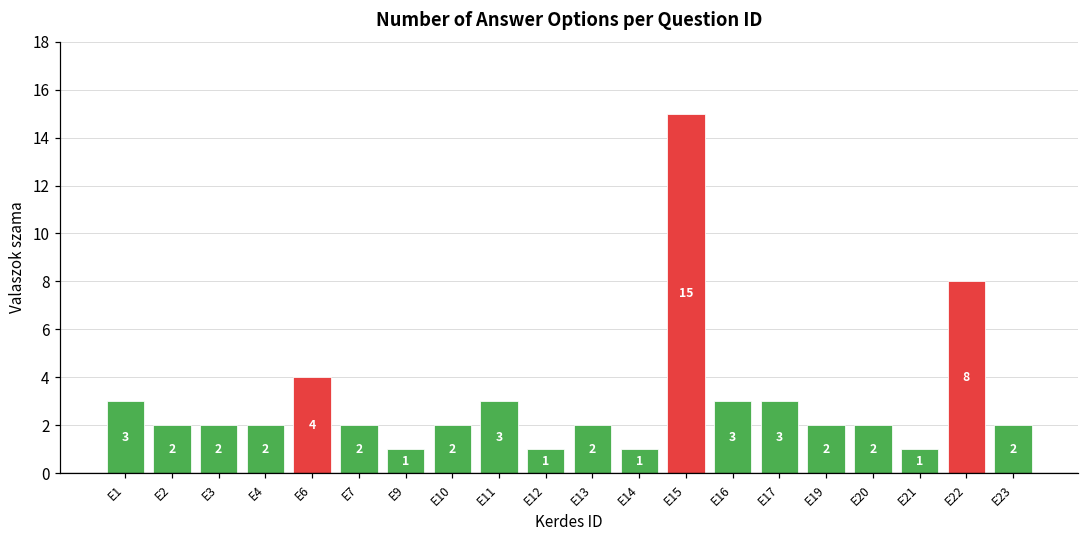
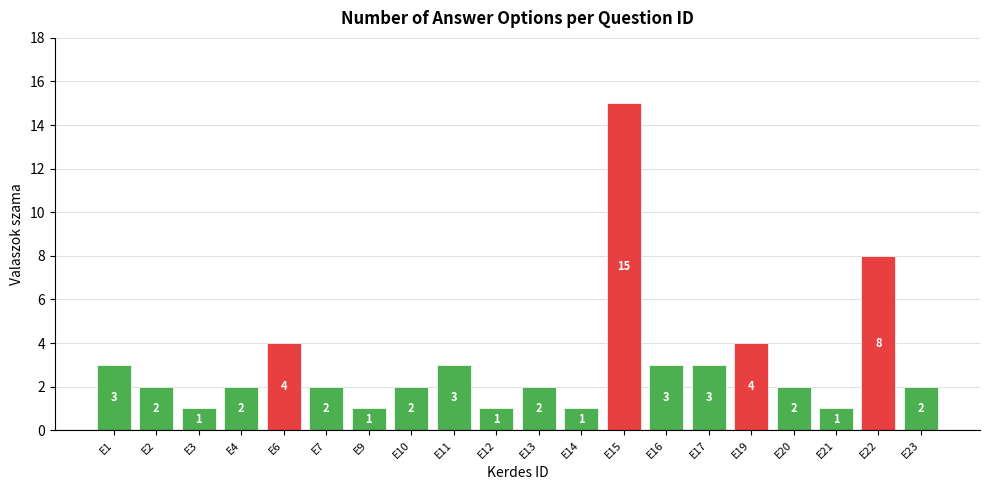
E3: 2 -> 1
E19: 2 -> 4
